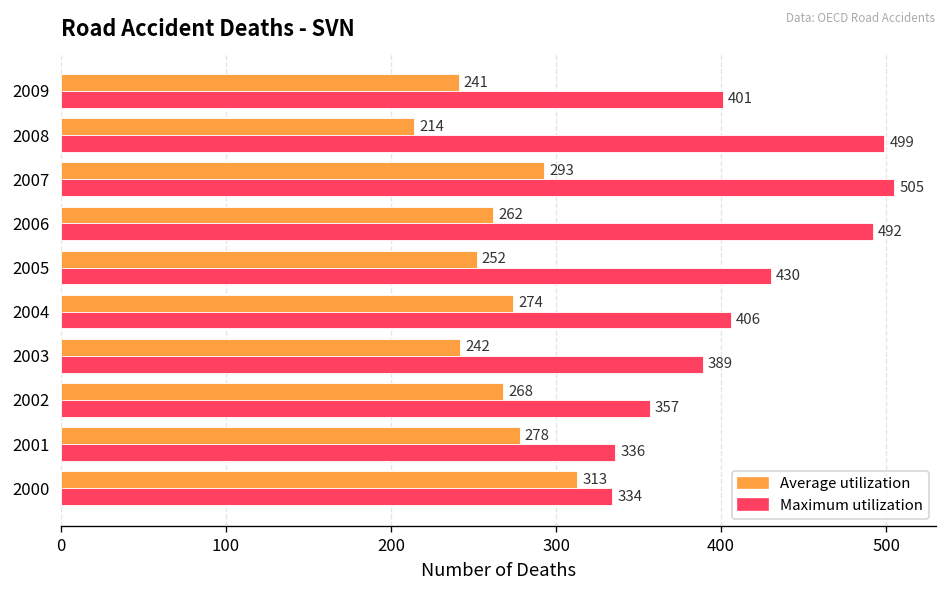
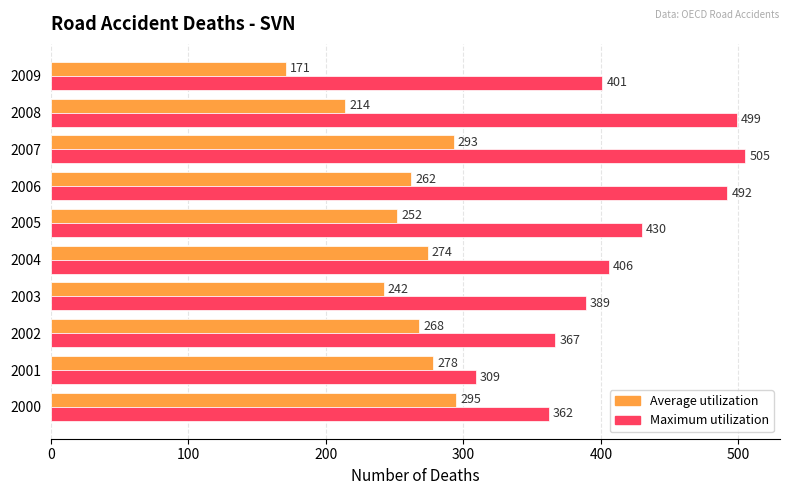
Average utilization, 2009: 241 -> 171
Maximum utilization, 2002: 357 -> 367
Maximum utilization, 2001: 336 -> 309
Average utilization, 2000: 313 -> 295
Maximum utilization, 2000: 334 -> 362
